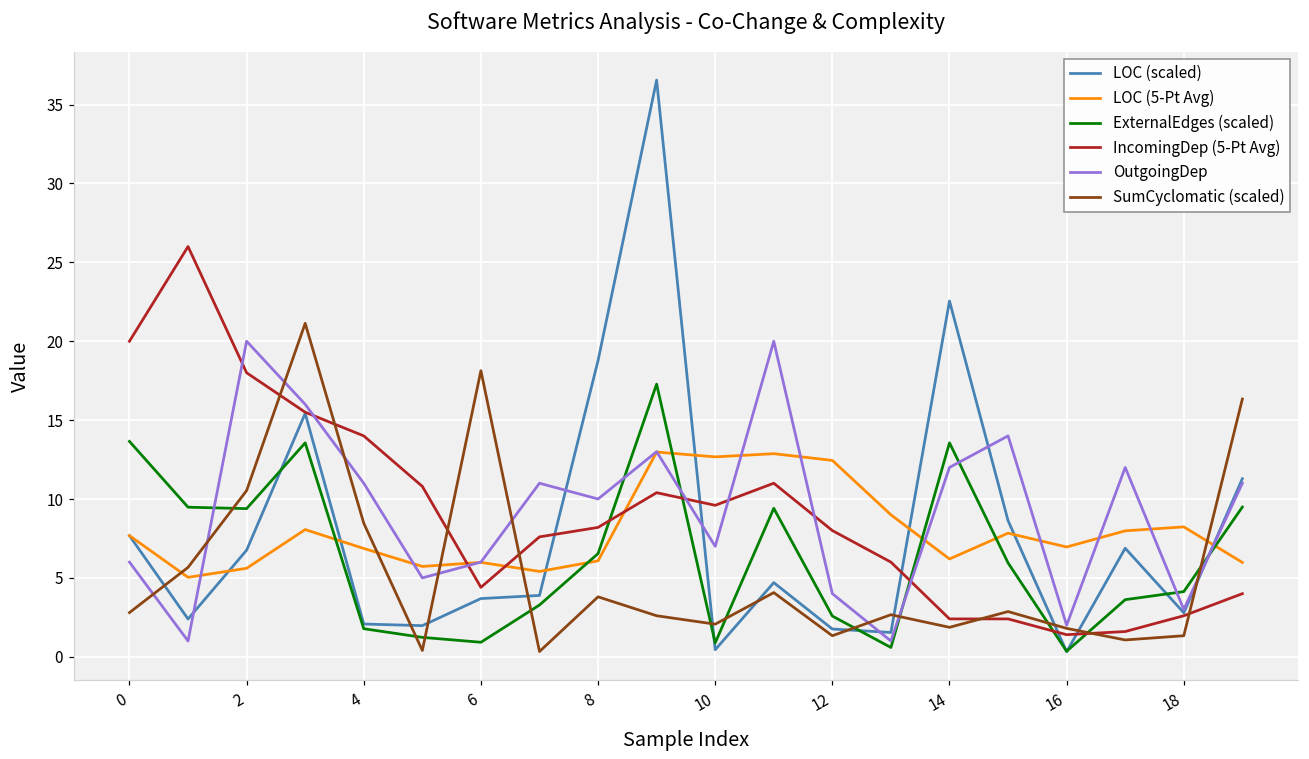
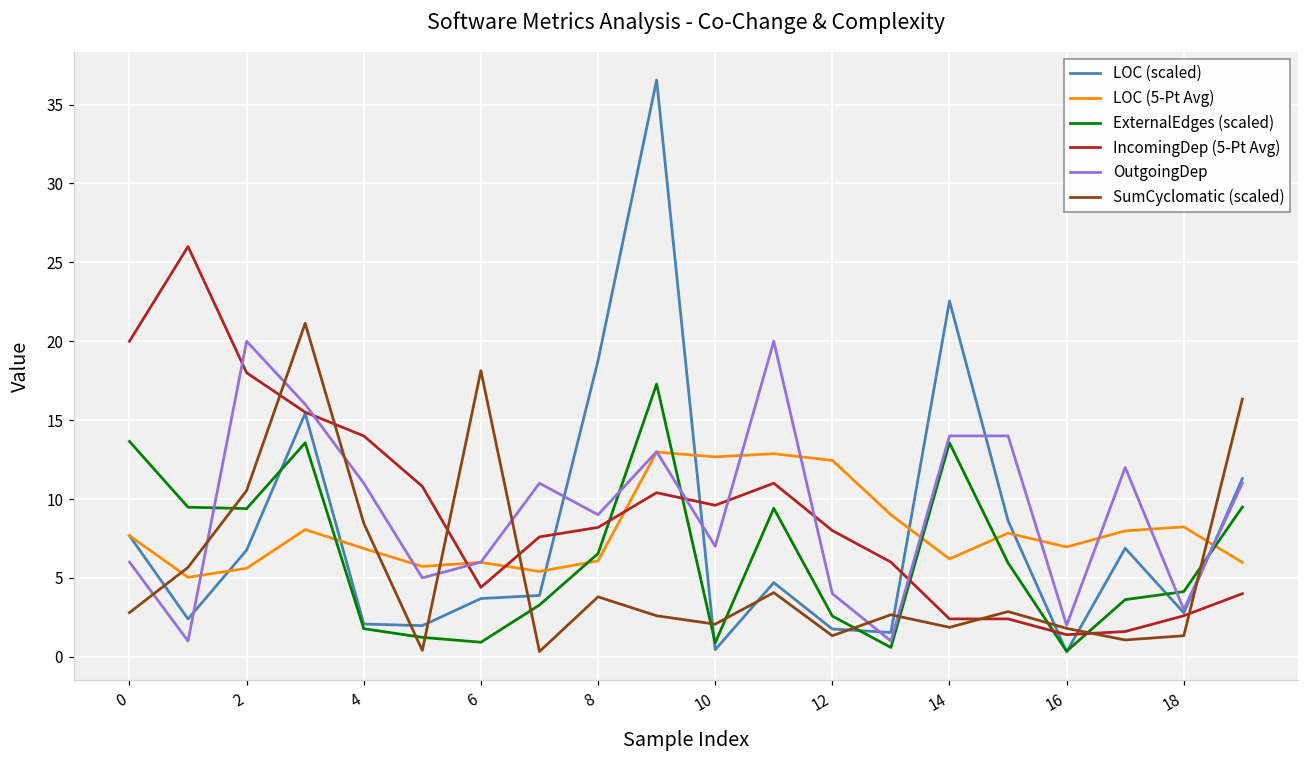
OutgoingDep, 8: 10 -> 9
OutgoingDep, 14: 12 -> 14
